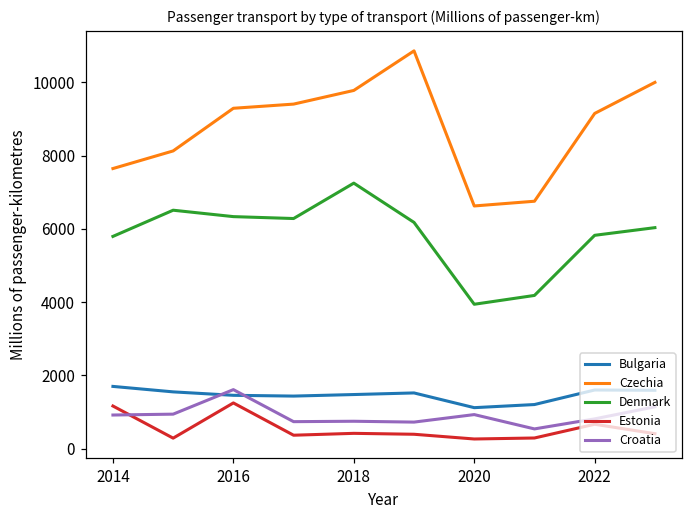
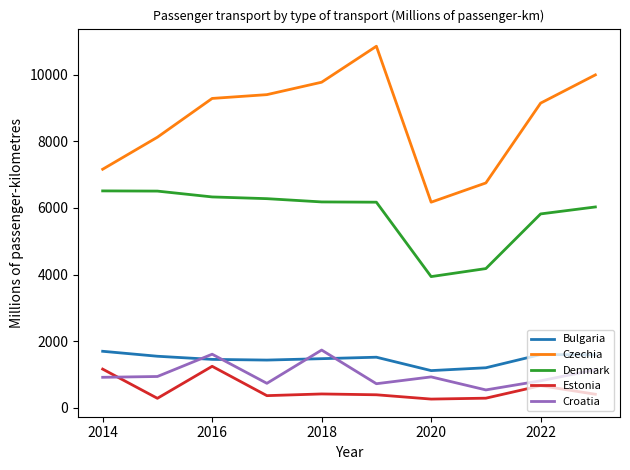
Czechia, 2014: 7600 -> 7200
Denmark, 2014: 5800 -> 6500
Denmark, 2018: 7200 -> 6200
Croatia, 2018: 700 -> 1700
Czechia, 2020: 6600 -> 6200
